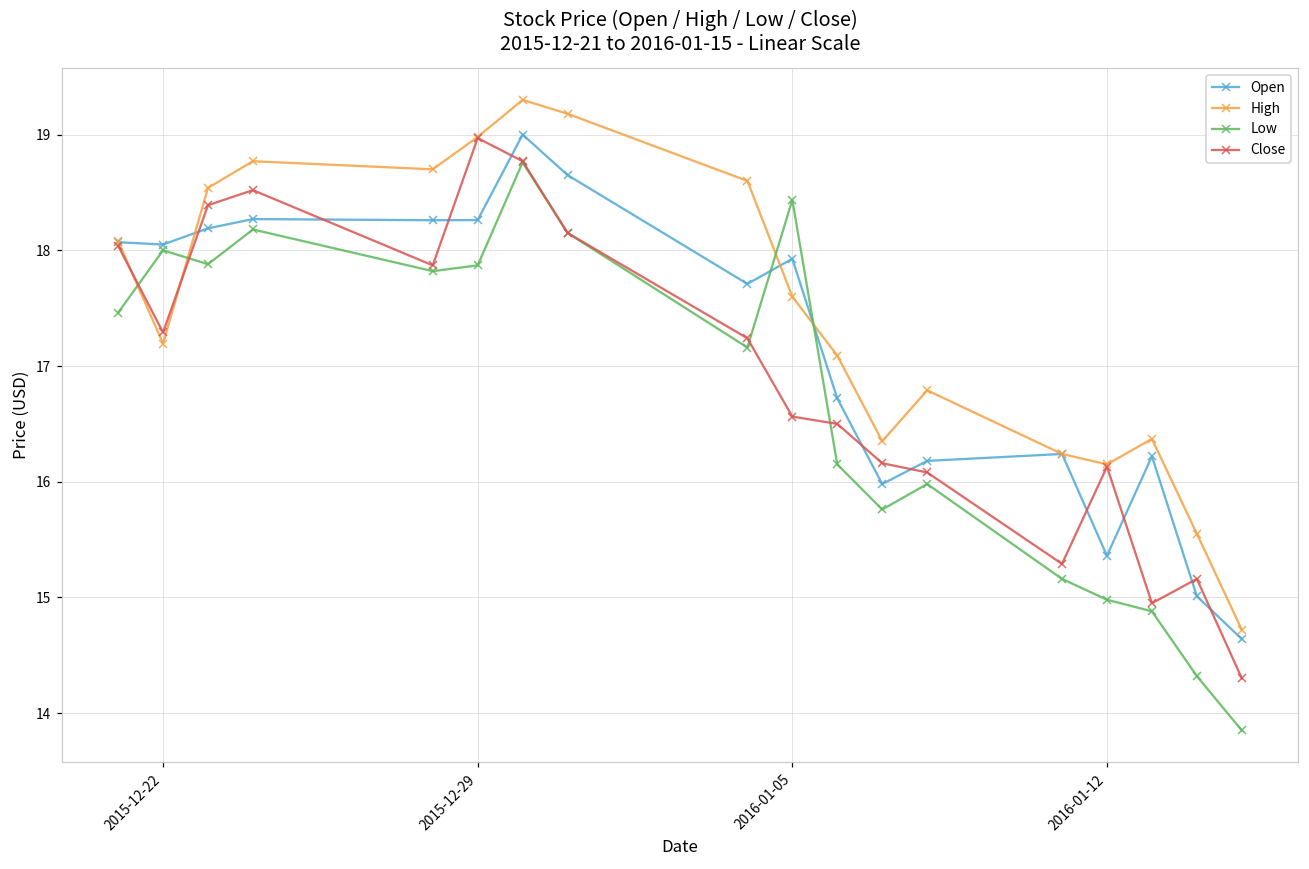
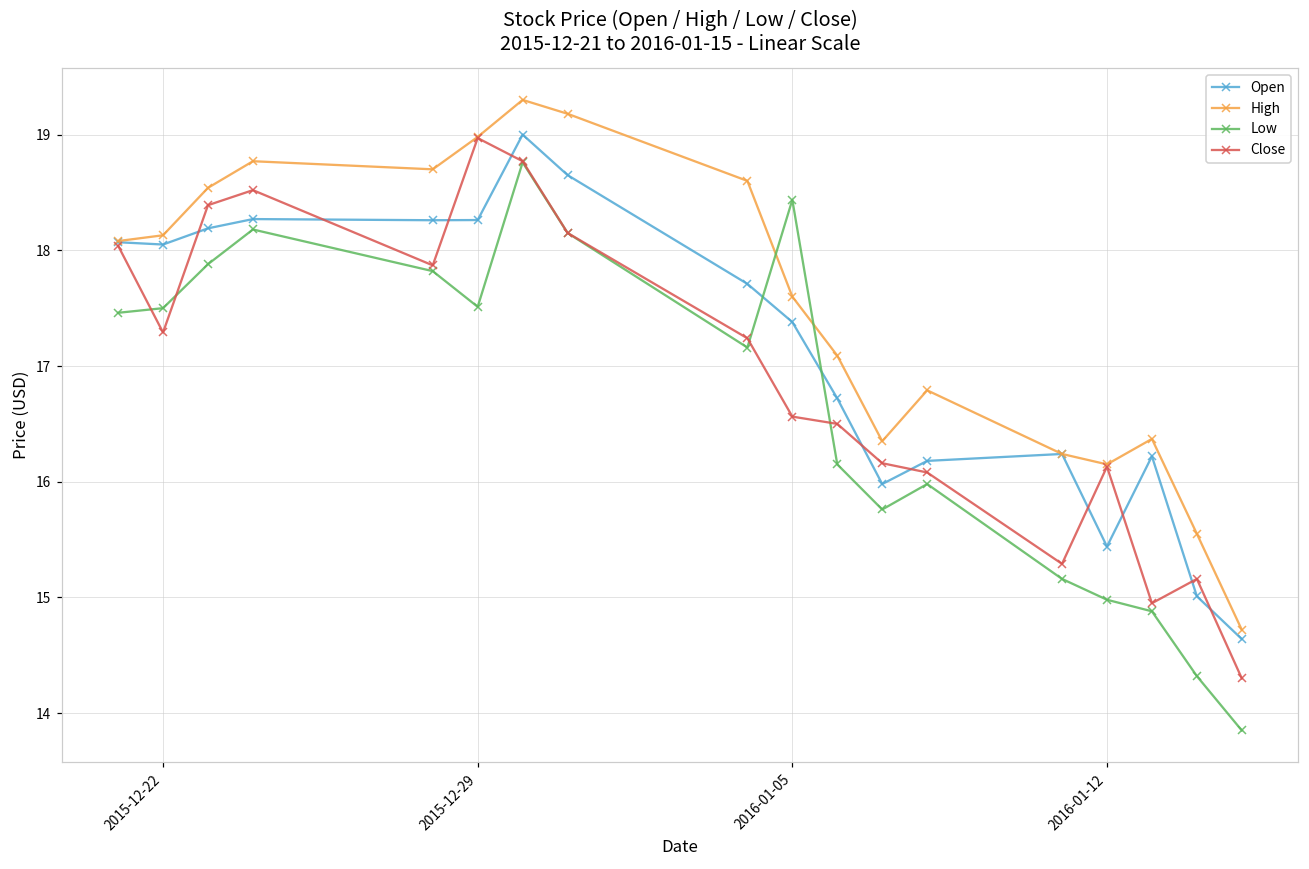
High, 2015-12-22: 17.19 -> 18.13
Low, 2015-12-22: 18.0 -> 17.5
Low, 2015-12-29: 17.87 -> 17.51
Open, 2016-01-05: 17.93 -> 17.38
Open, 2016-01-12: 15.36 -> 15.44
